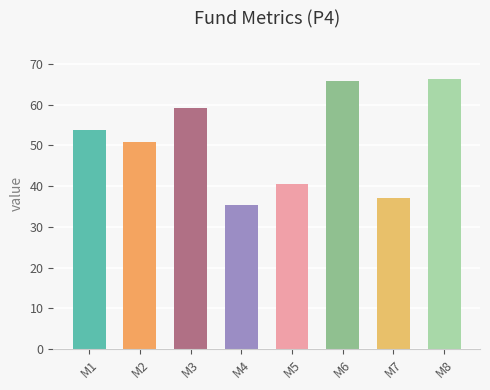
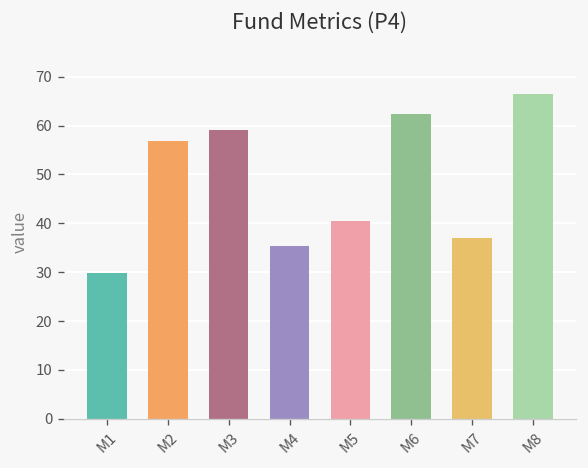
M1: 54 -> 30
M2: 51 -> 57
M6: 66 -> 62
